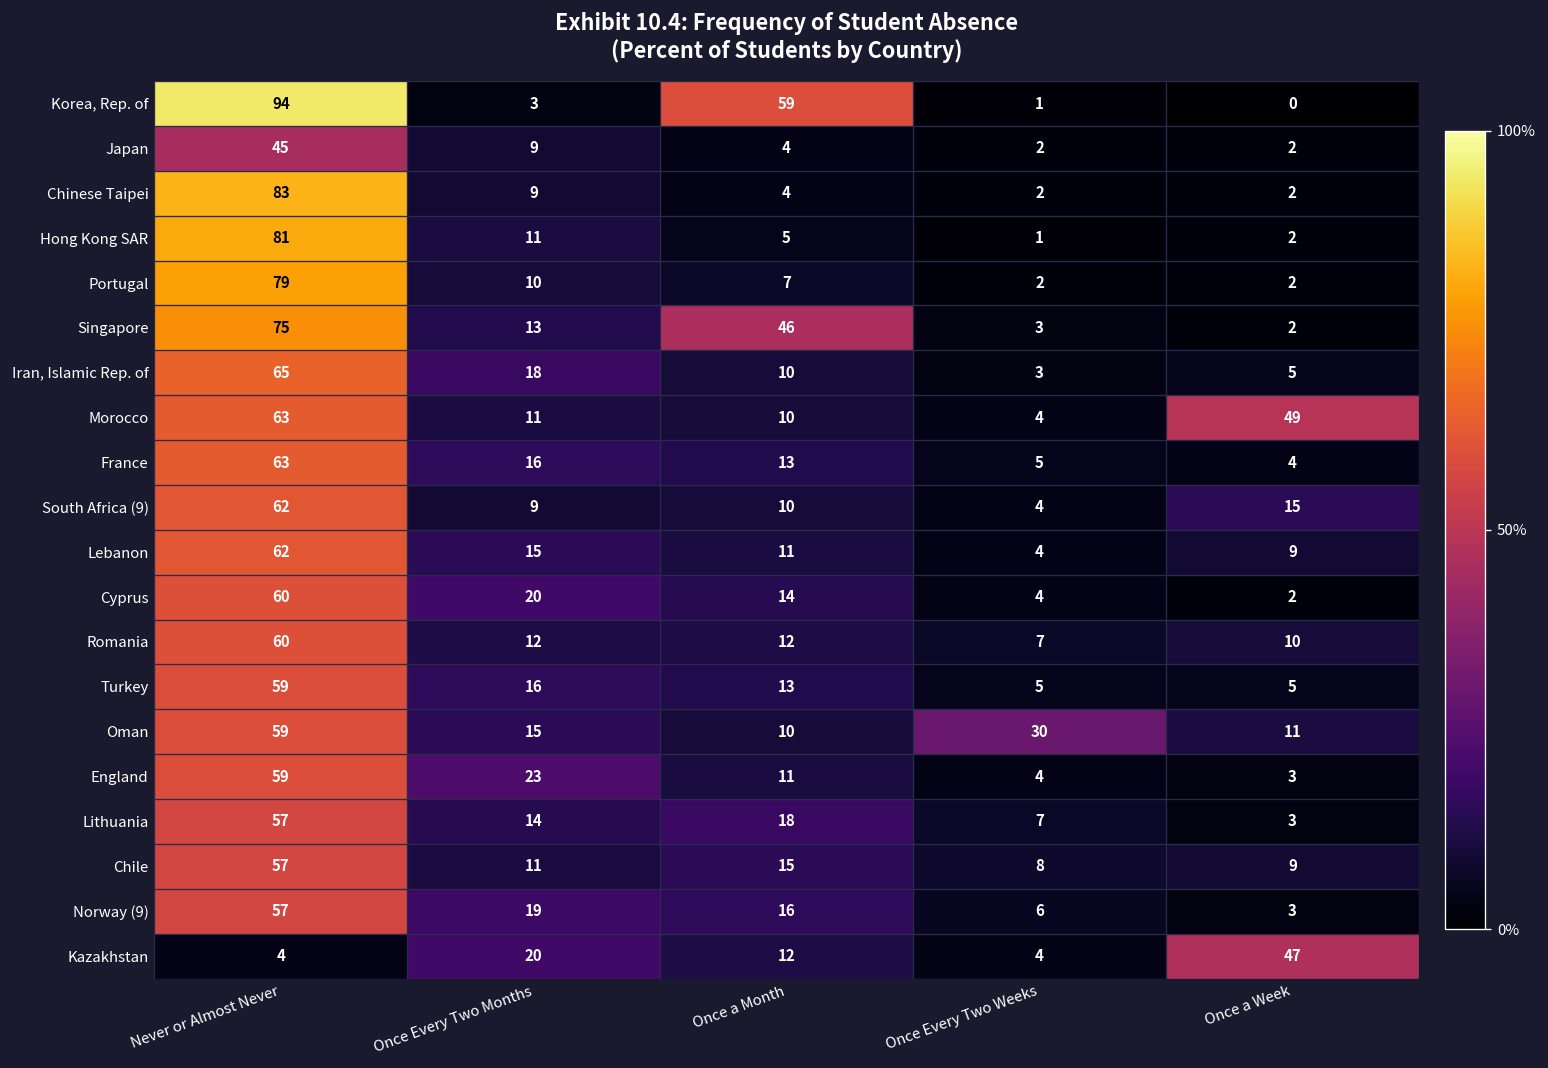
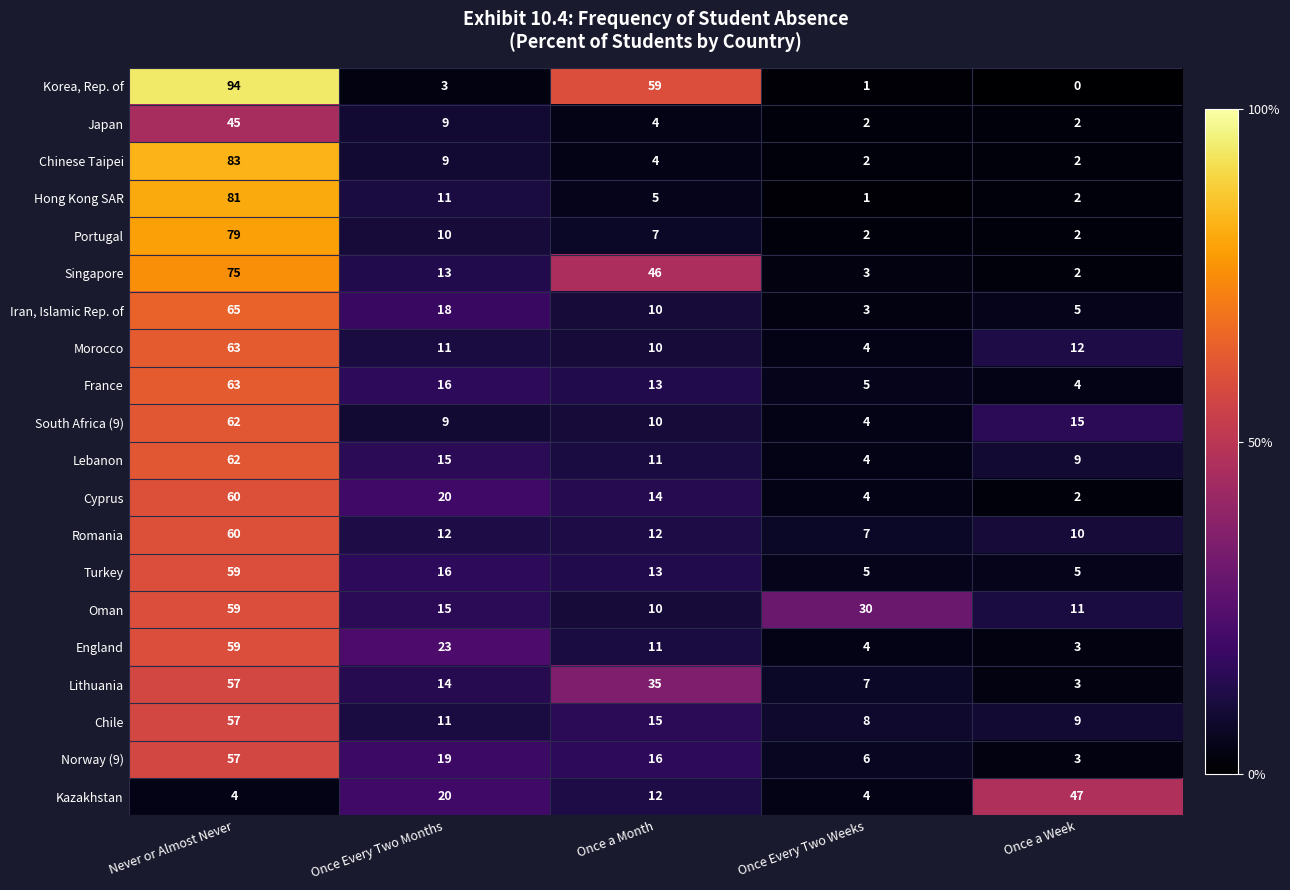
Morocco, Once a Week: 49 -> 12
Lithuania, Once a Month: 18 -> 35
